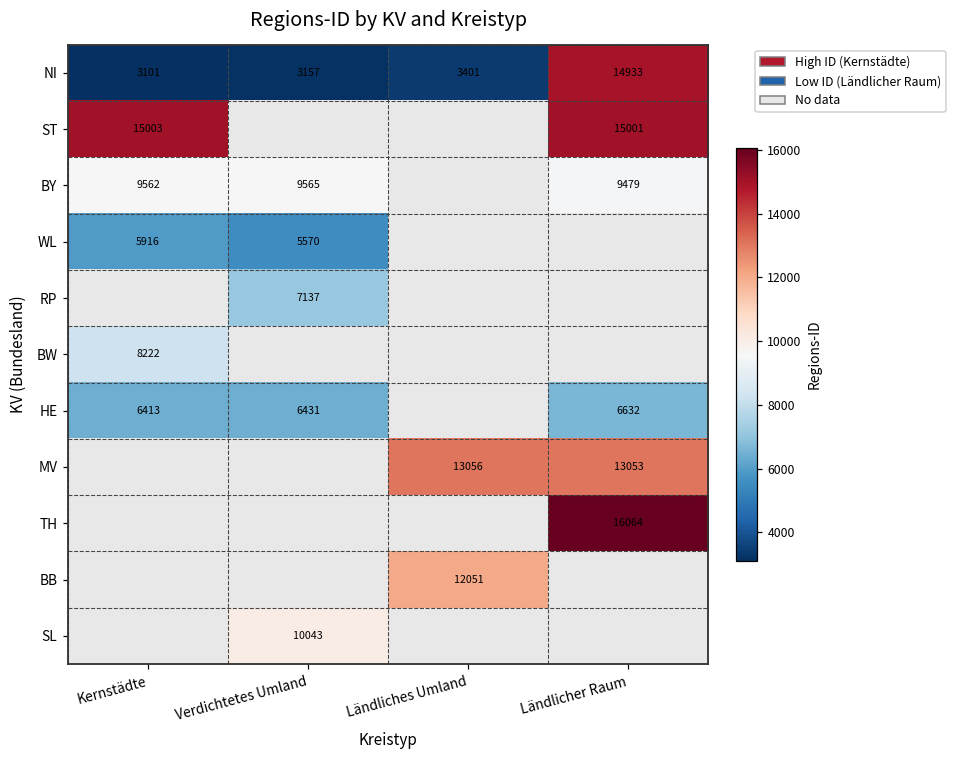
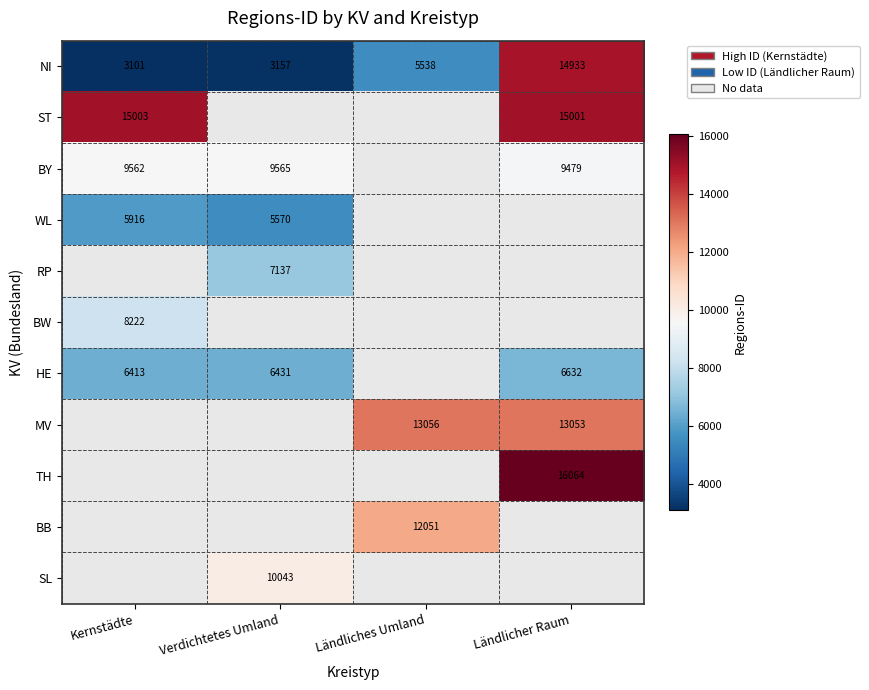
NI, Ländliches Umland: 3401 -> 5538
